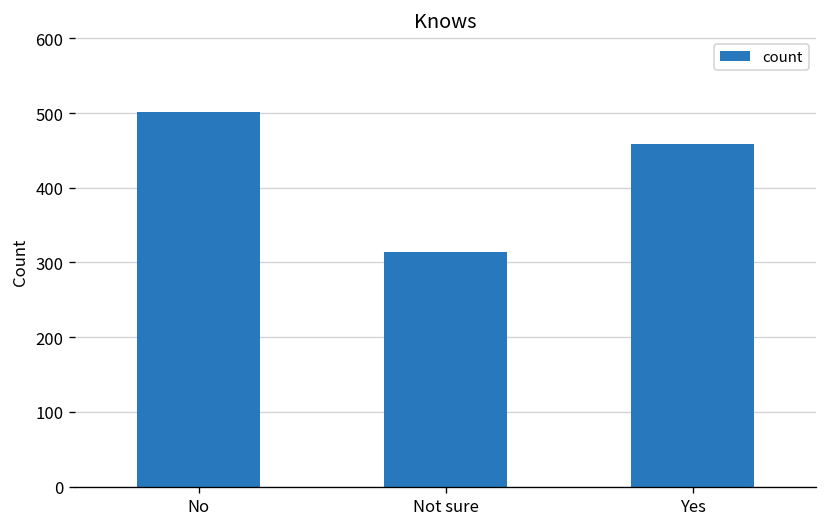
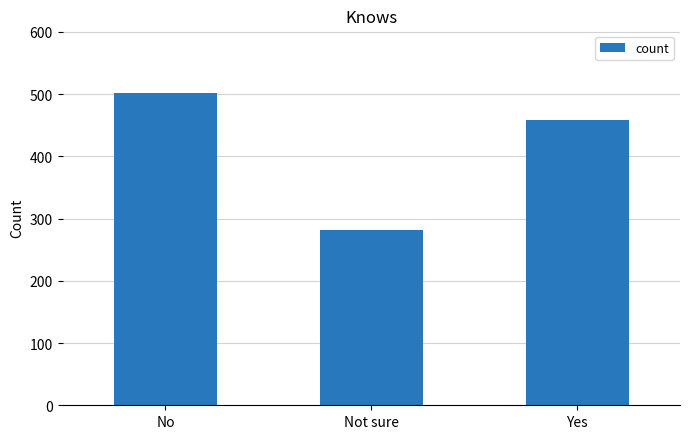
Not sure: 310 -> 280
